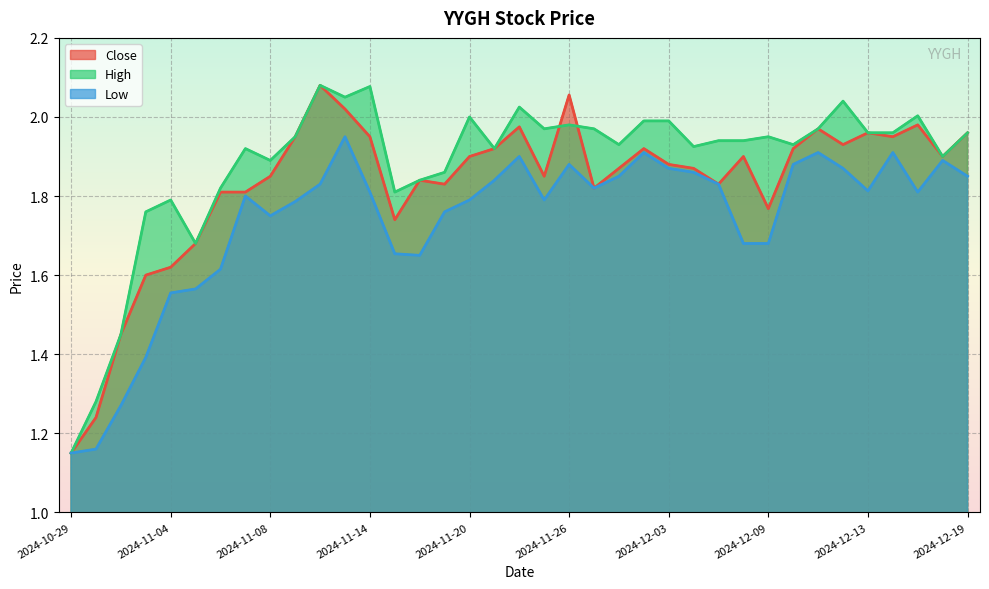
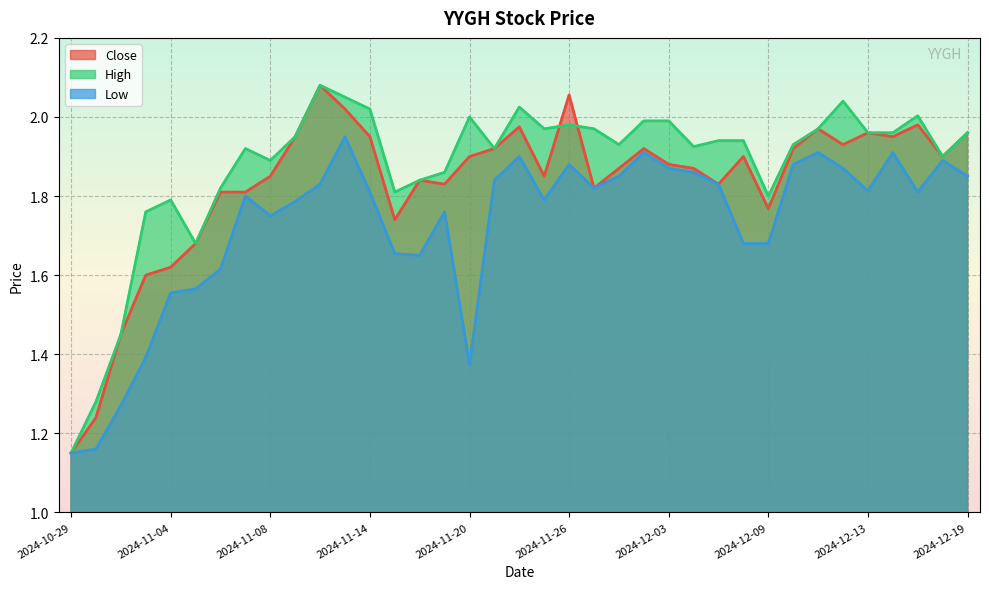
High, 2024-11-14: 2.08 -> 2.02
Low, 2024-11-20: 1.79 -> 1.37
High, 2024-12-09: 1.95 -> 1.80
